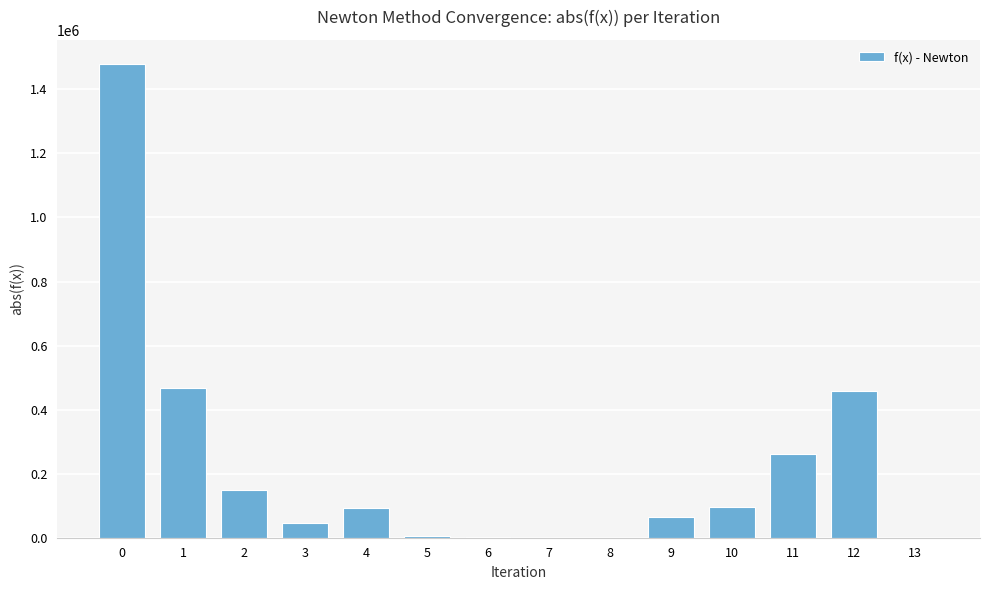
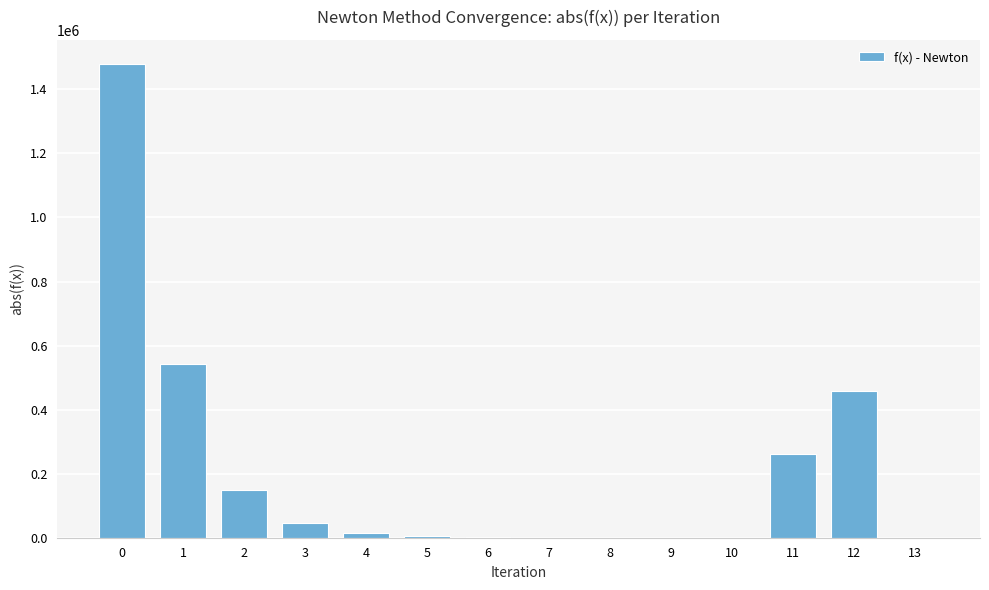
1: 470000 -> 540000
4: 90000 -> 10000
9: 60000 -> 0
10: 100000 -> 0
